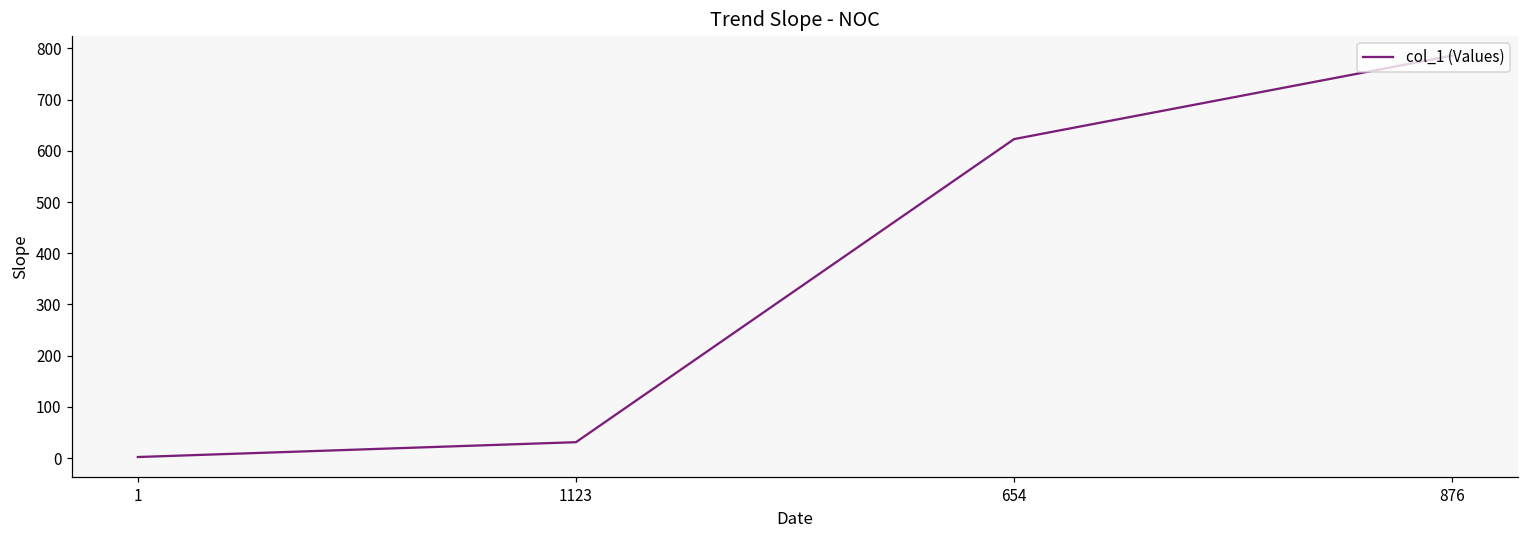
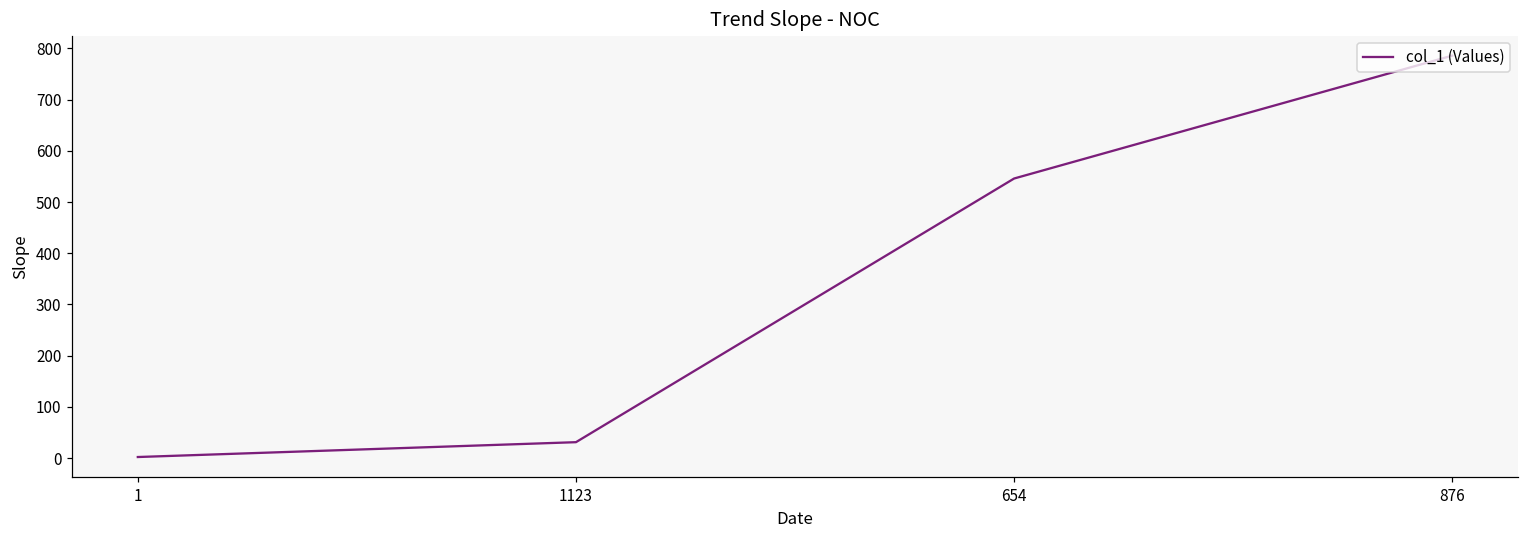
654: 620 -> 550
